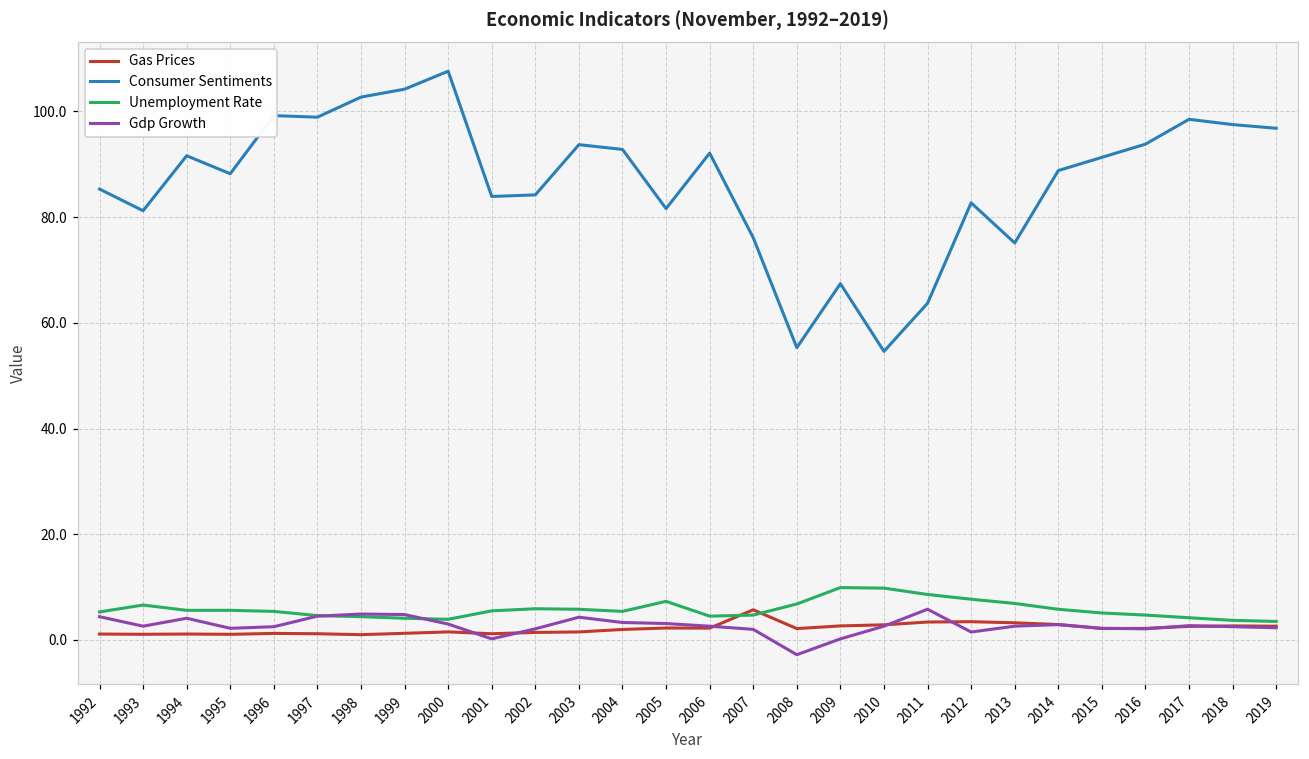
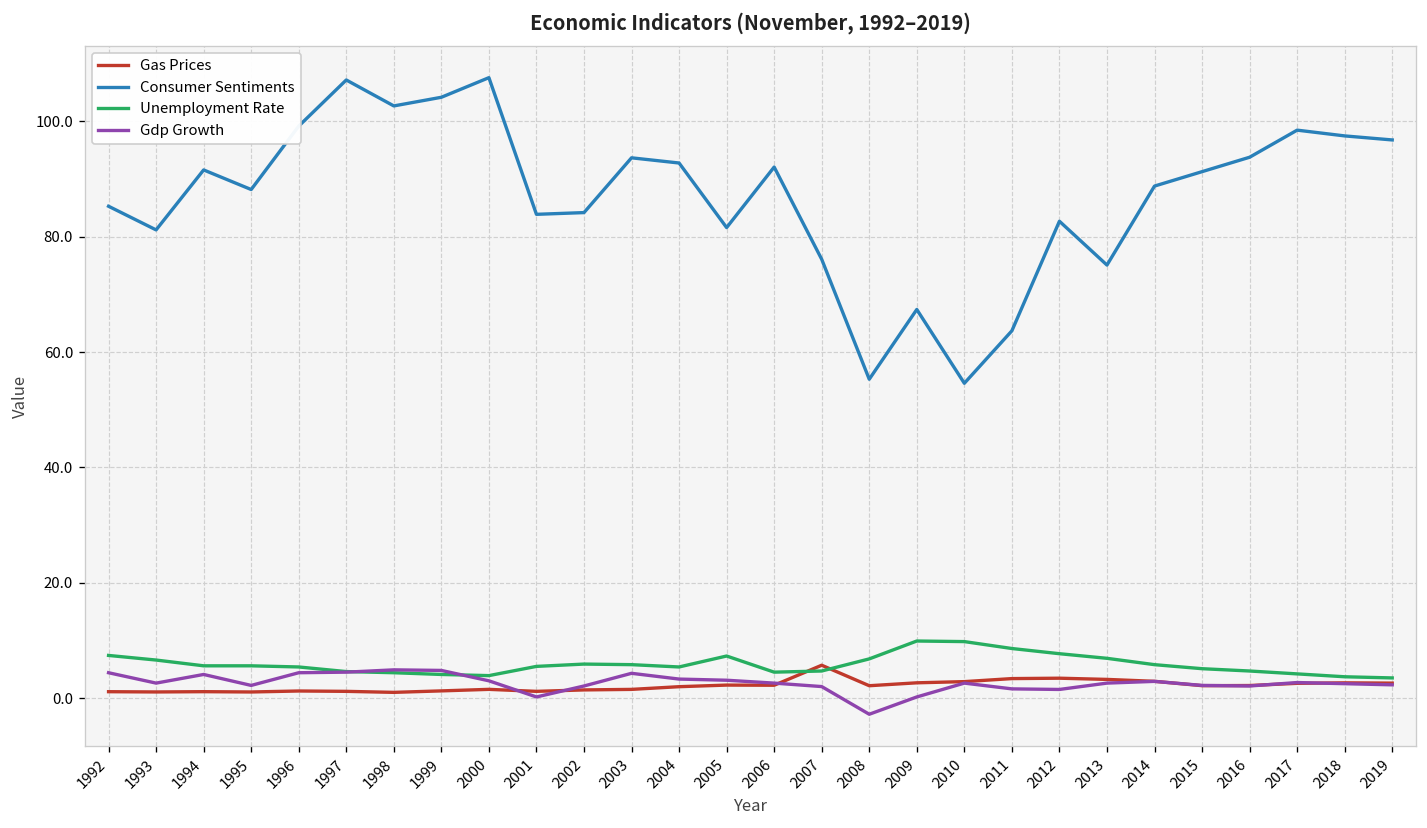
Unemployment Rate, 1992: 5 -> 7
Gdp Growth, 1996: 3 -> 4
Consumer Sentiments, 1997: 99 -> 107
Gdp Growth, 2011: 6 -> 2
